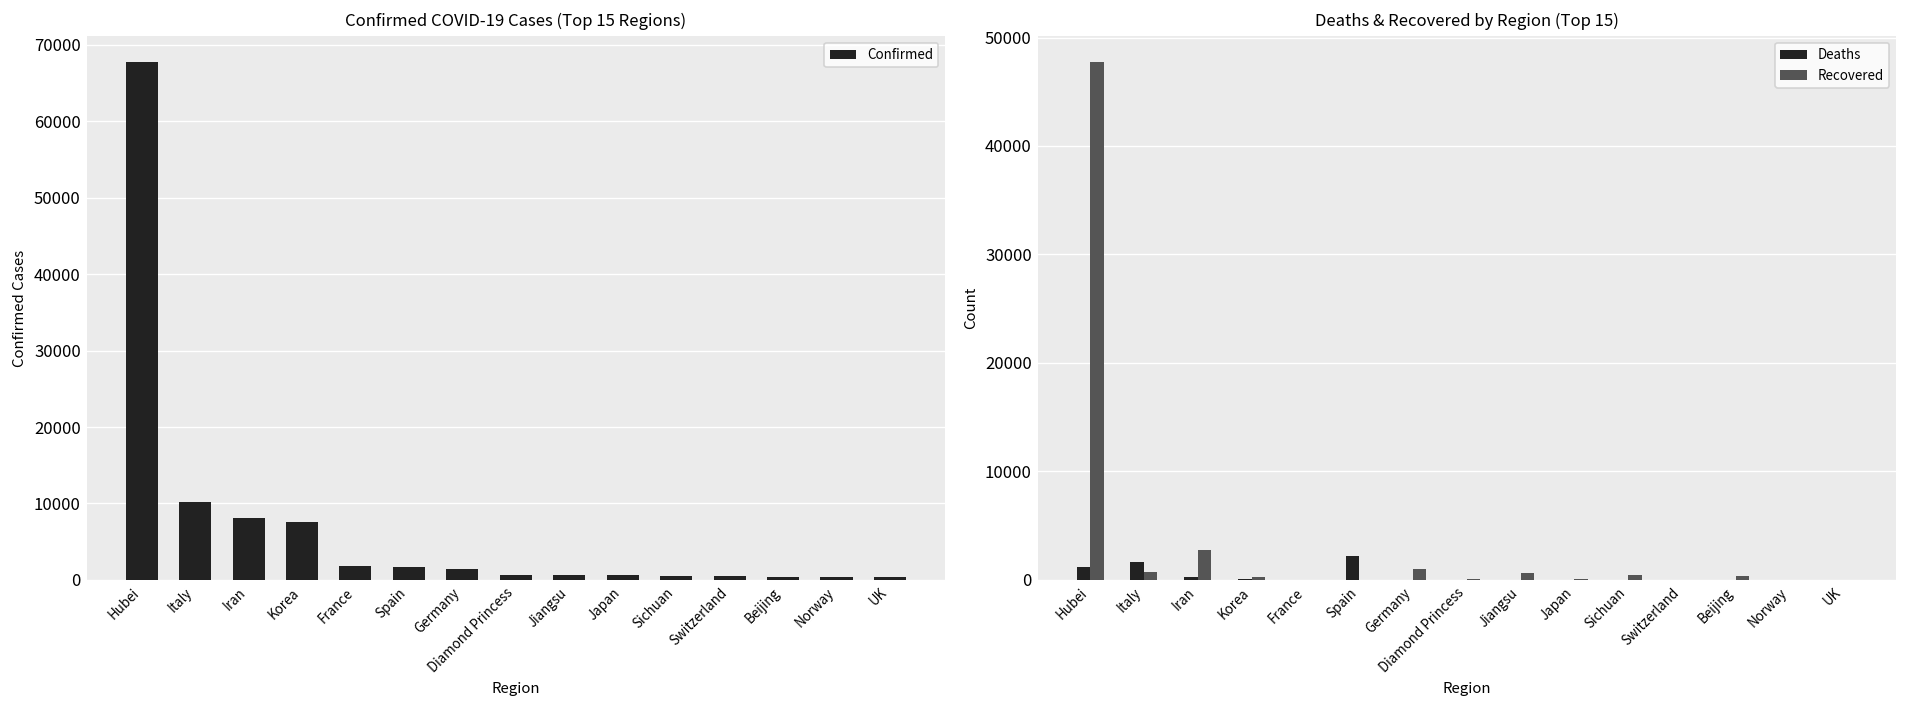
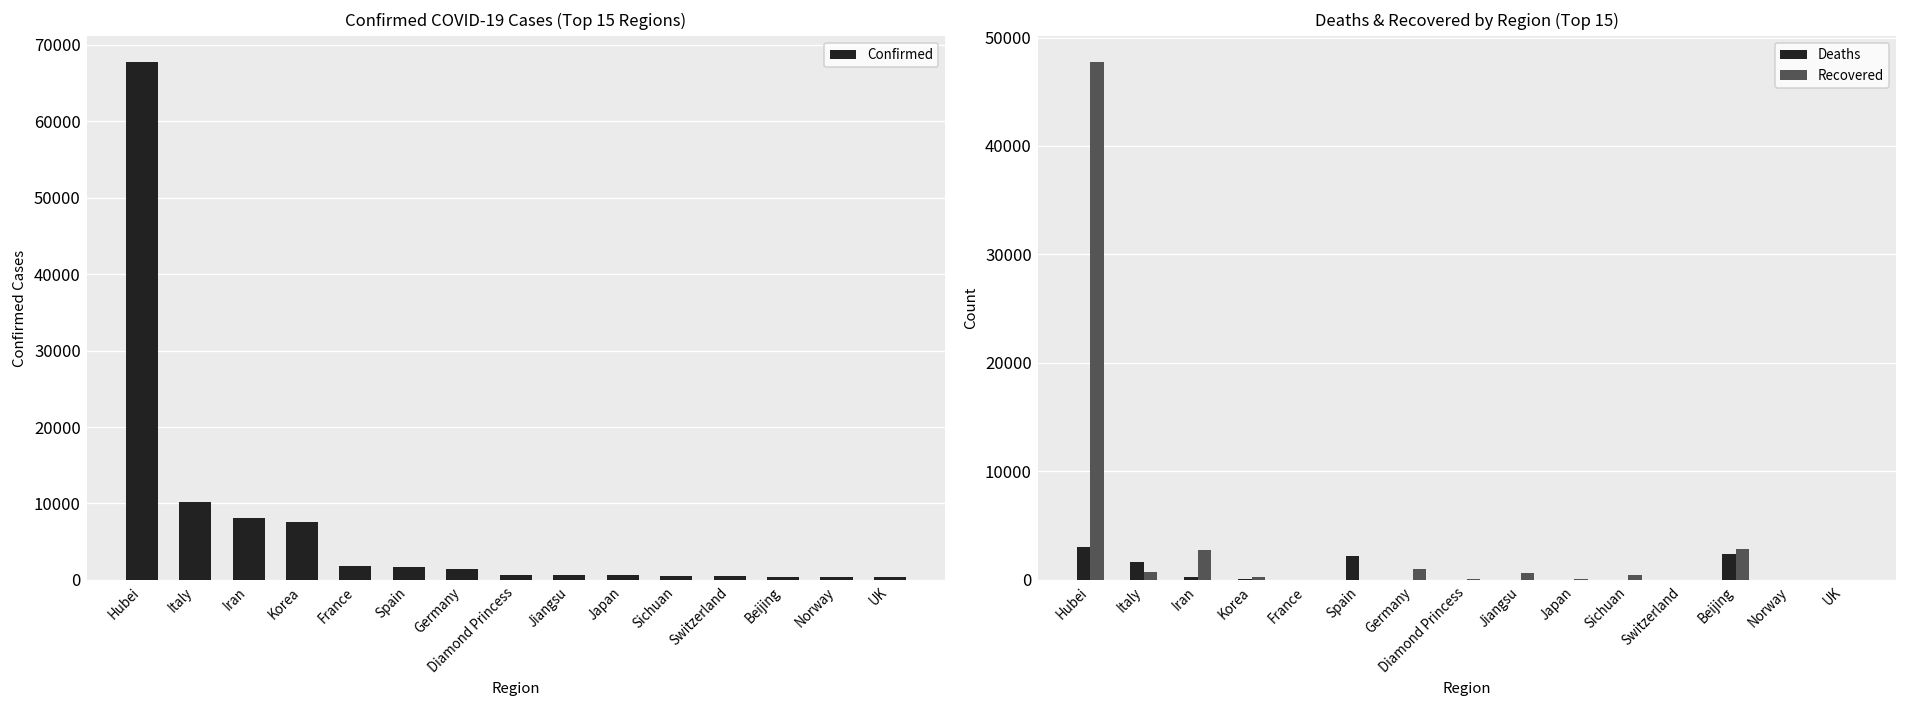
Deaths & Recovered by Region (Top 15), Deaths, Hubei: 1000 -> 3000
Deaths & Recovered by Region (Top 15), Deaths, Beijing: 0 -> 2000
Deaths & Recovered by Region (Top 15), Recovered, Beijing: 0 -> 3000
